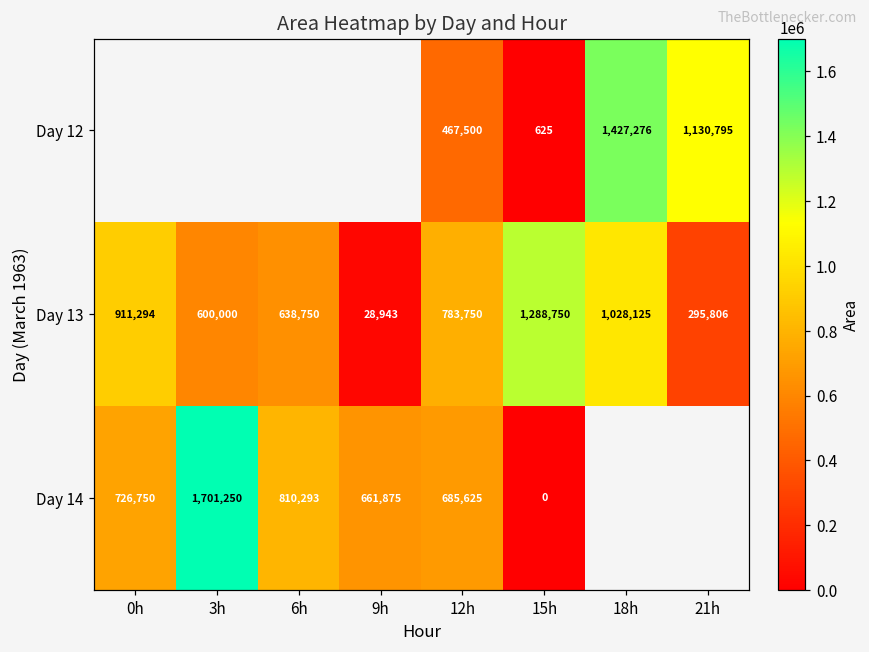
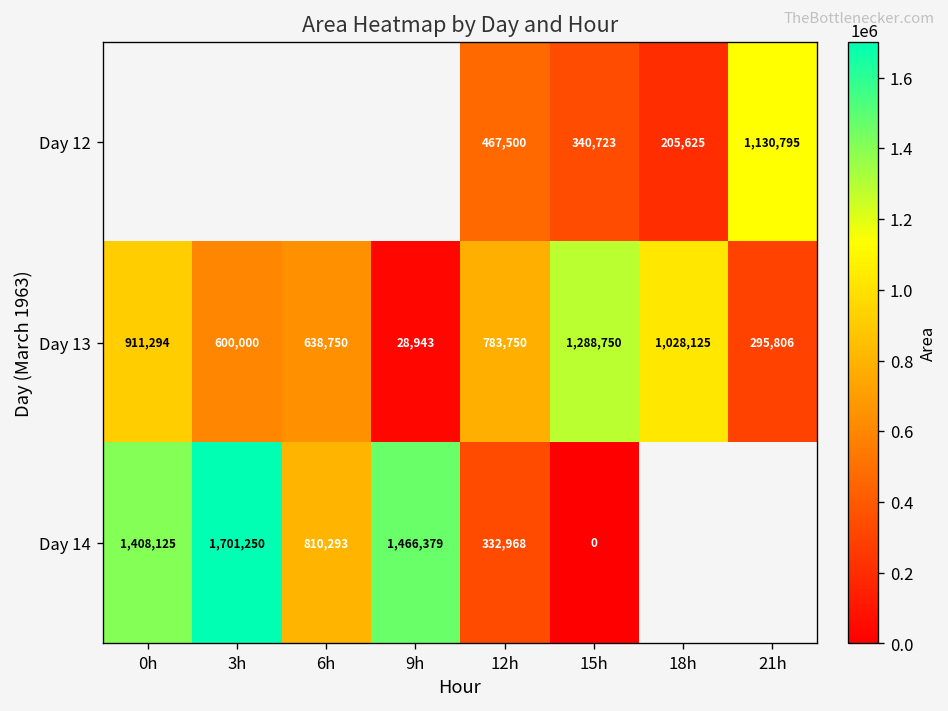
Day 12, 15h: 625 -> 340,723
Day 12, 18h: 1,427,276 -> 205,625
Day 14, 0h: 726,750 -> 1,408,125
Day 14, 9h: 661,875 -> 1,466,379
Day 14, 12h: 685,625 -> 332,968
